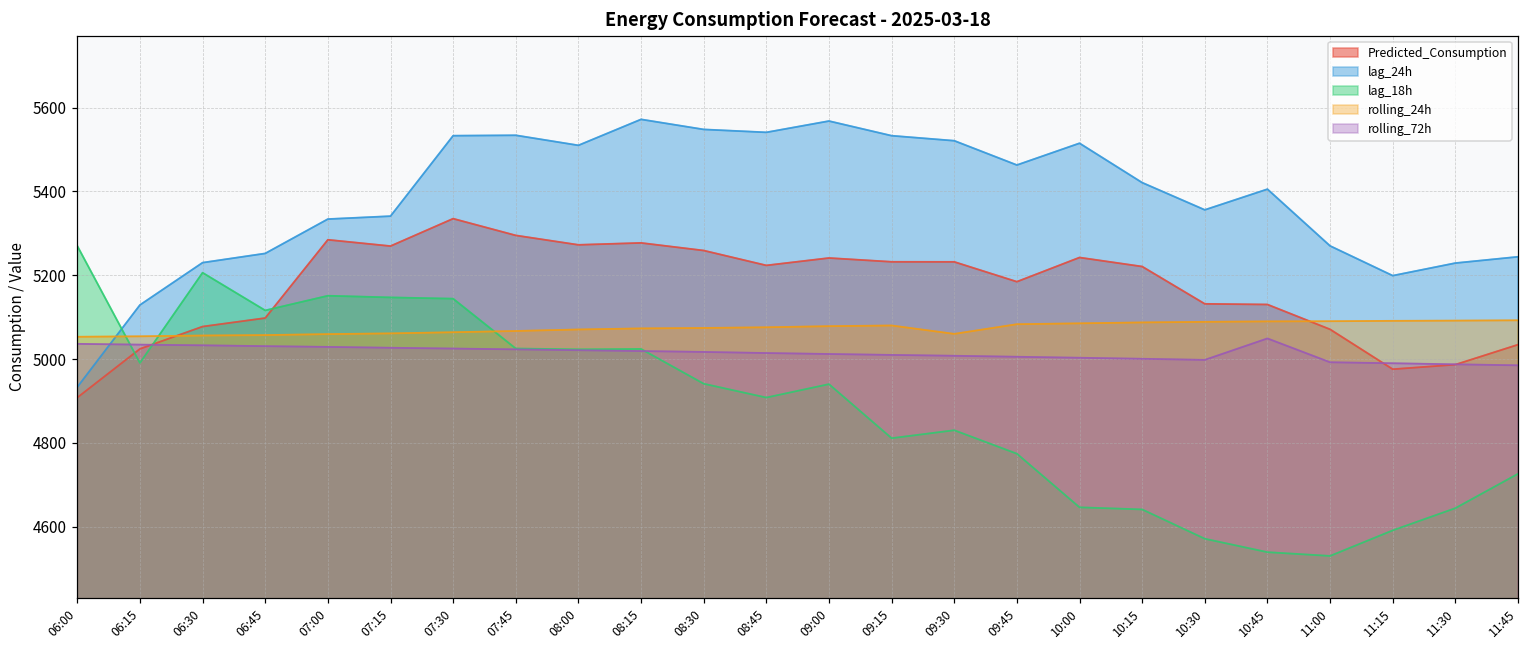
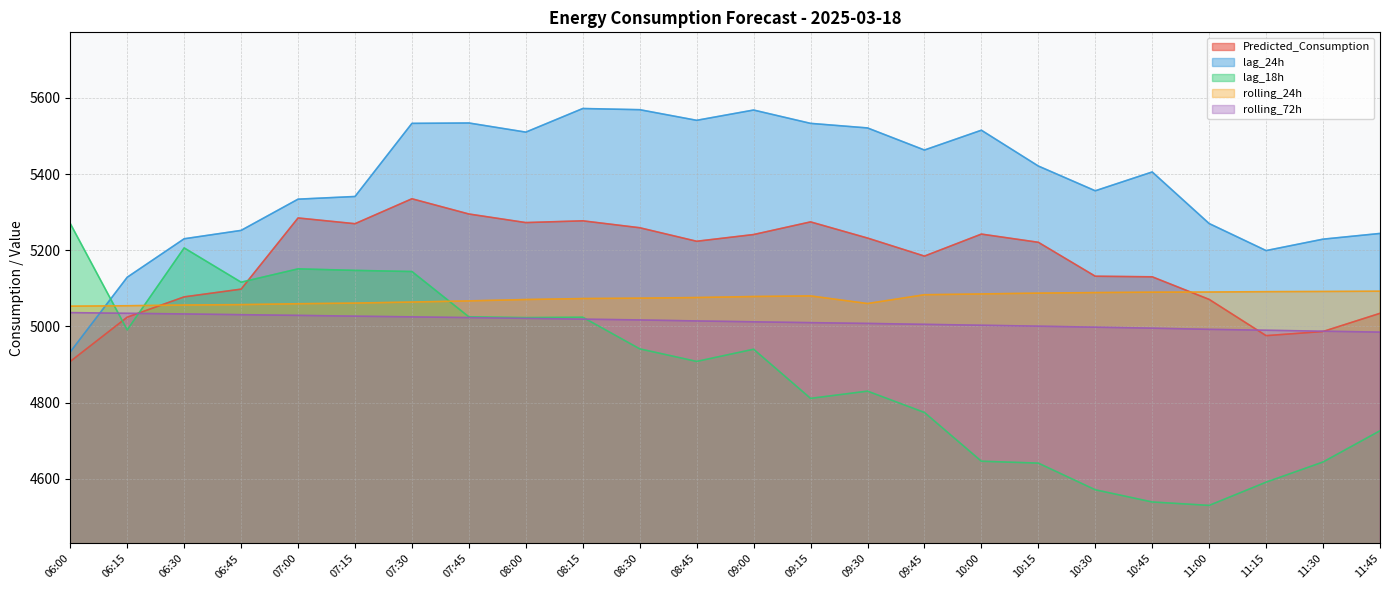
lag_24h, 08:30: 5550 -> 5570
Predicted_Consumption, 09:15: 5230 -> 5270
rolling_72h, 10:45: 5050 -> 5000
